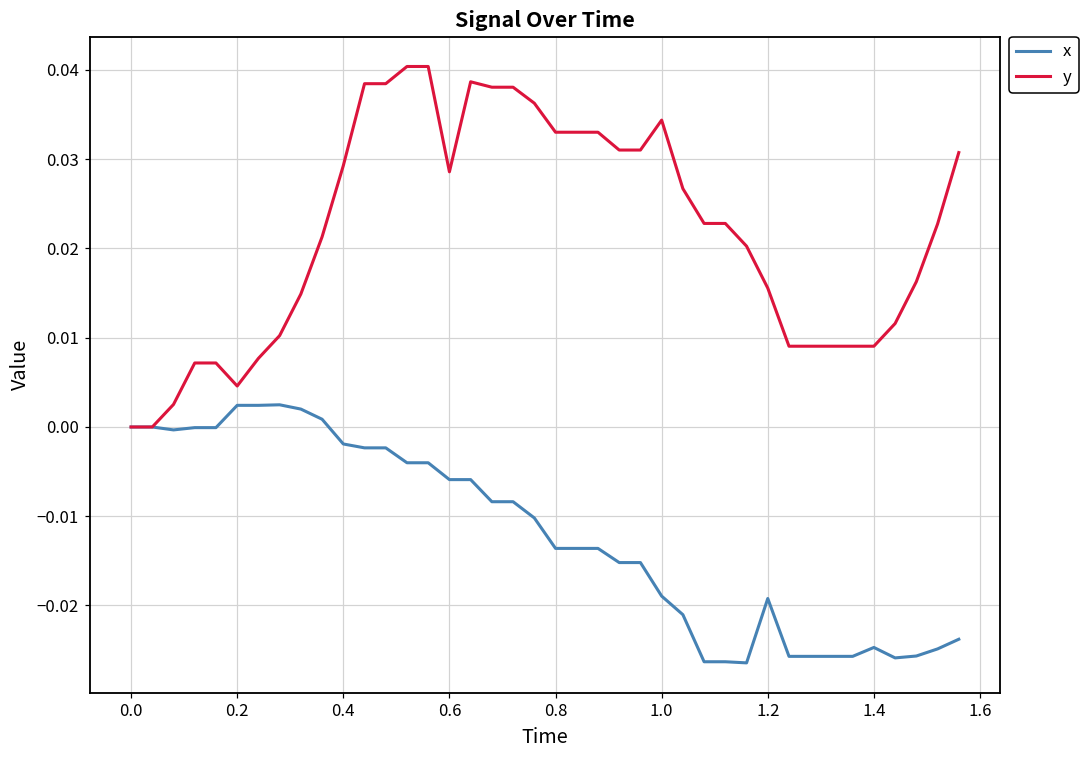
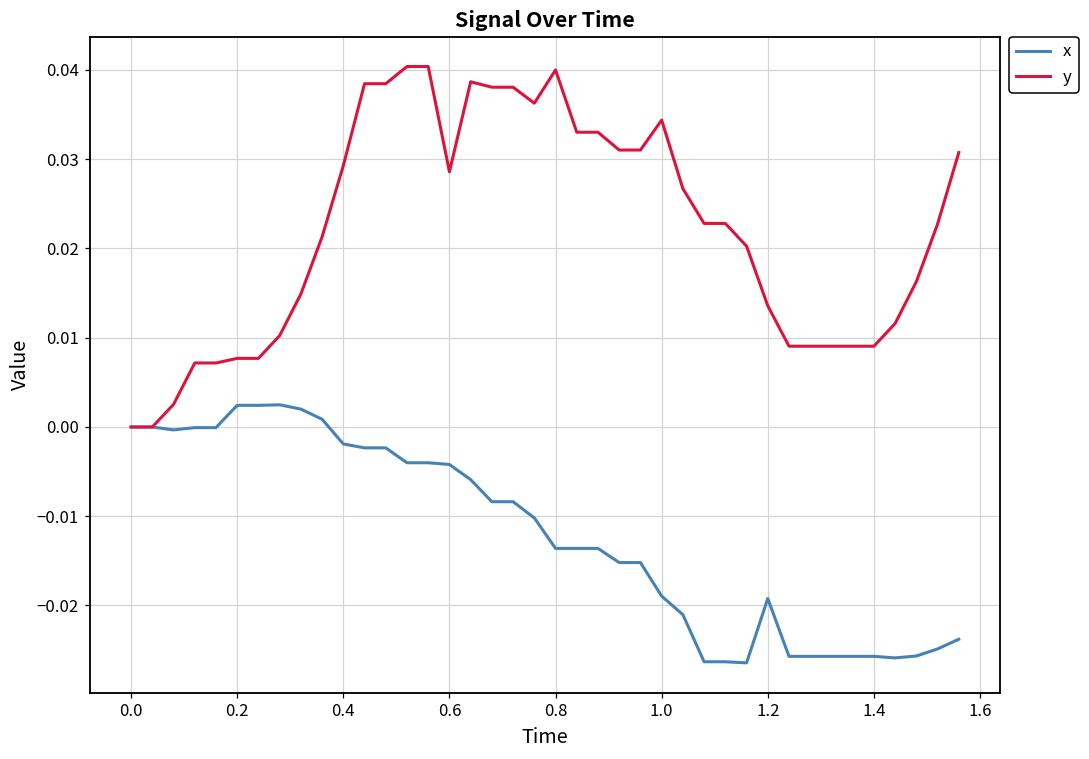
y, 0.2: 0.005 -> 0.008
x, 0.6: -0.006 -> -0.004
y, 0.8: 0.033 -> 0.040
y, 1.2: 0.016 -> 0.014
x, 1.4: -0.025 -> -0.026
